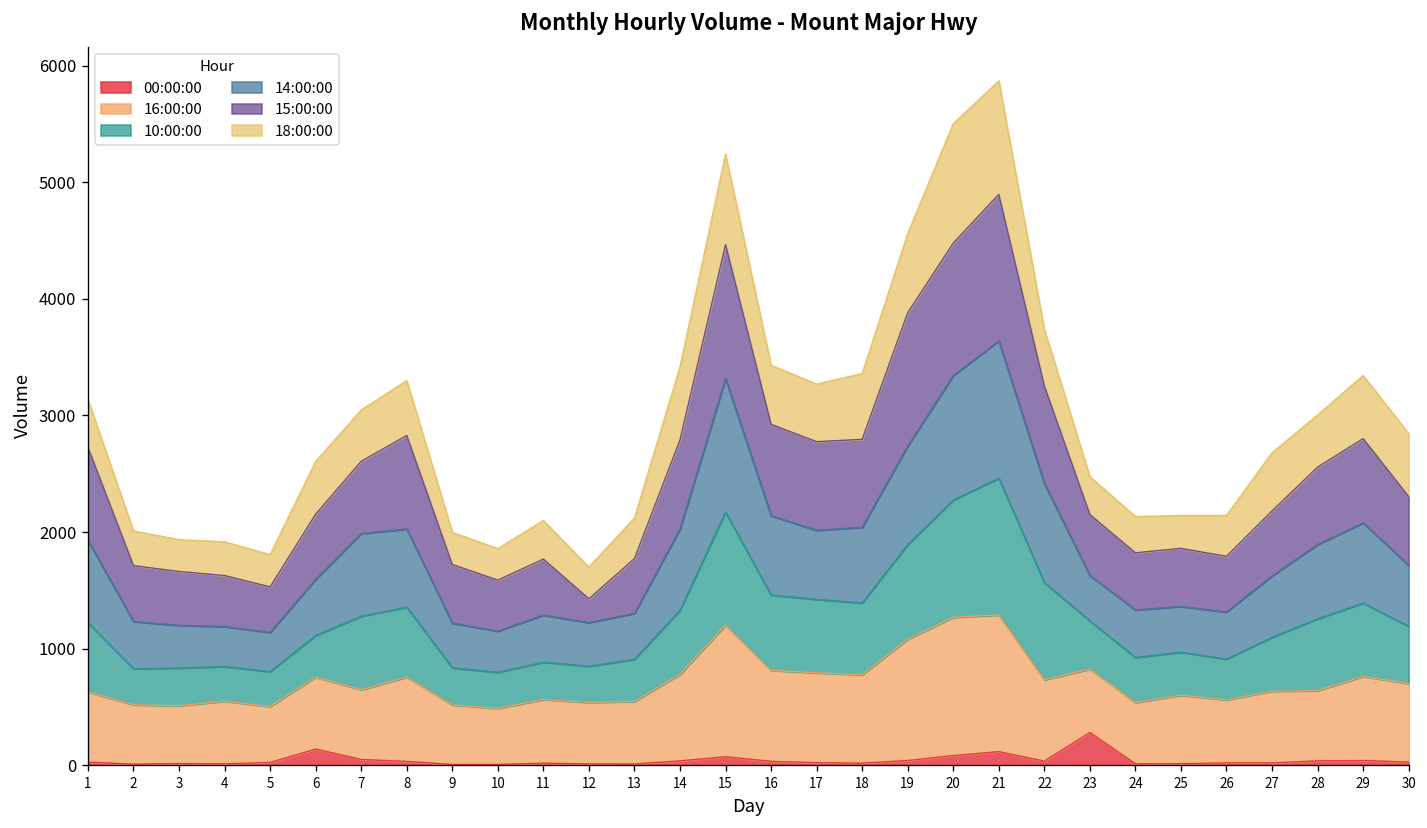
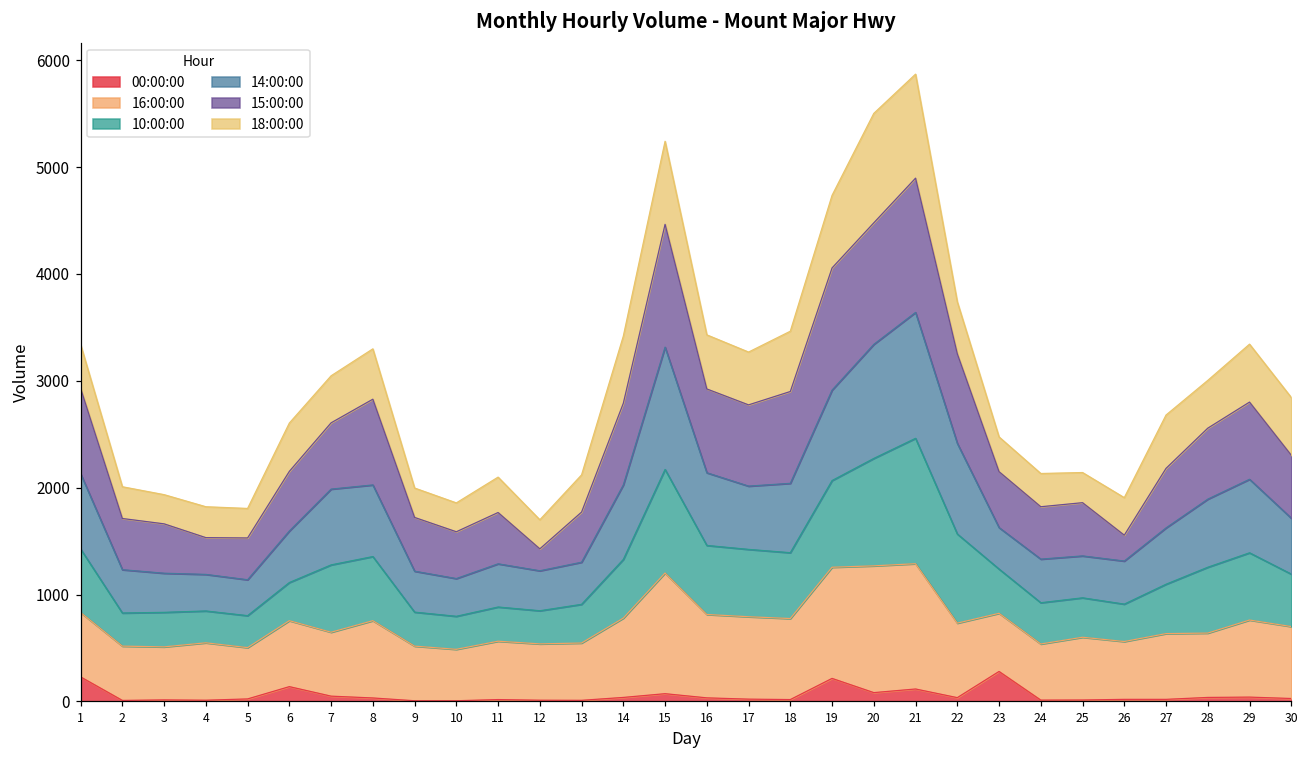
00:00:00, 1: 0 -> 200
15:00:00, 4: 400 -> 300
15:00:00, 18: 800 -> 900
00:00:00, 19: 0 -> 200
15:00:00, 26: 500 -> 200
